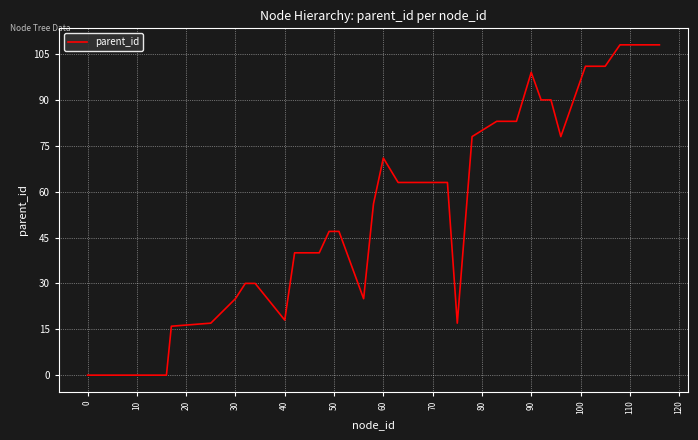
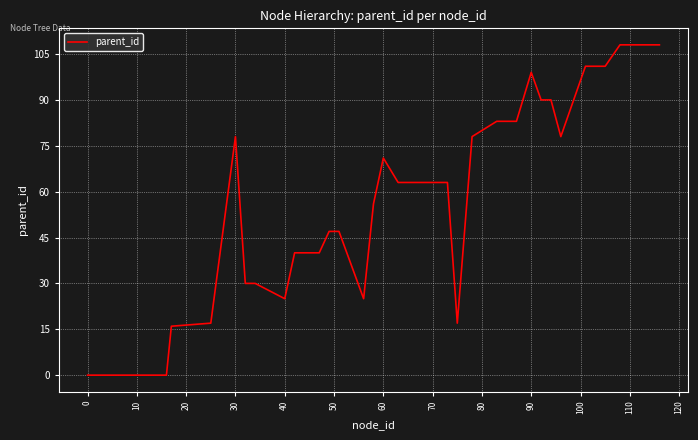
30: 25 -> 78
40: 18 -> 25
